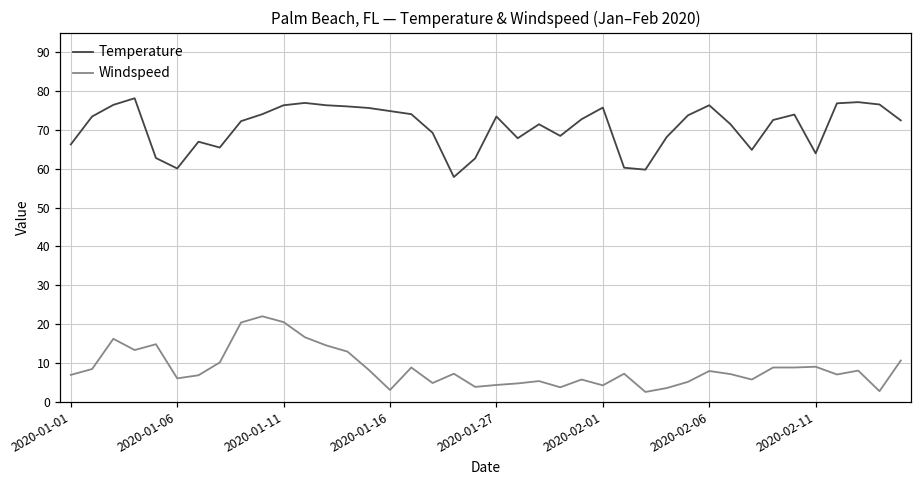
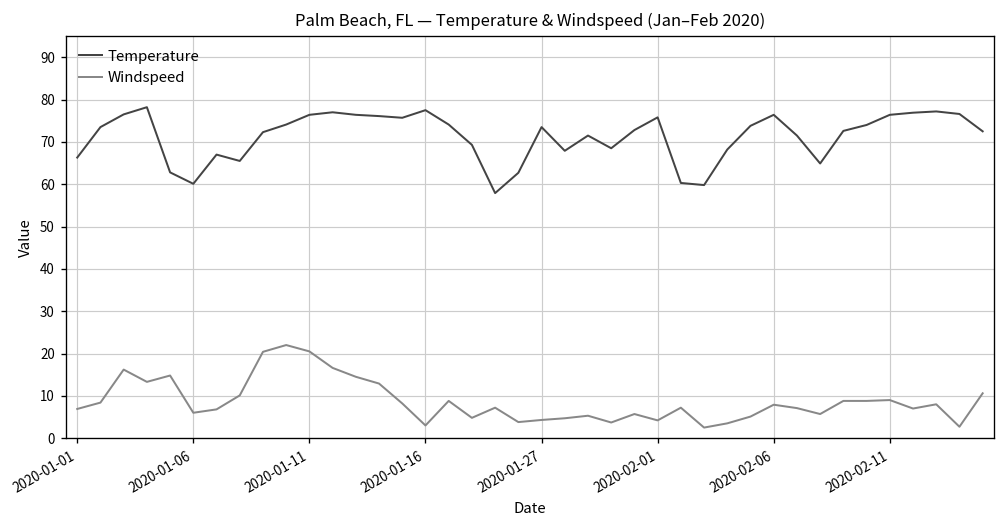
Temperature, 2020-01-16: 75 -> 78
Temperature, 2020-02-11: 64 -> 76
